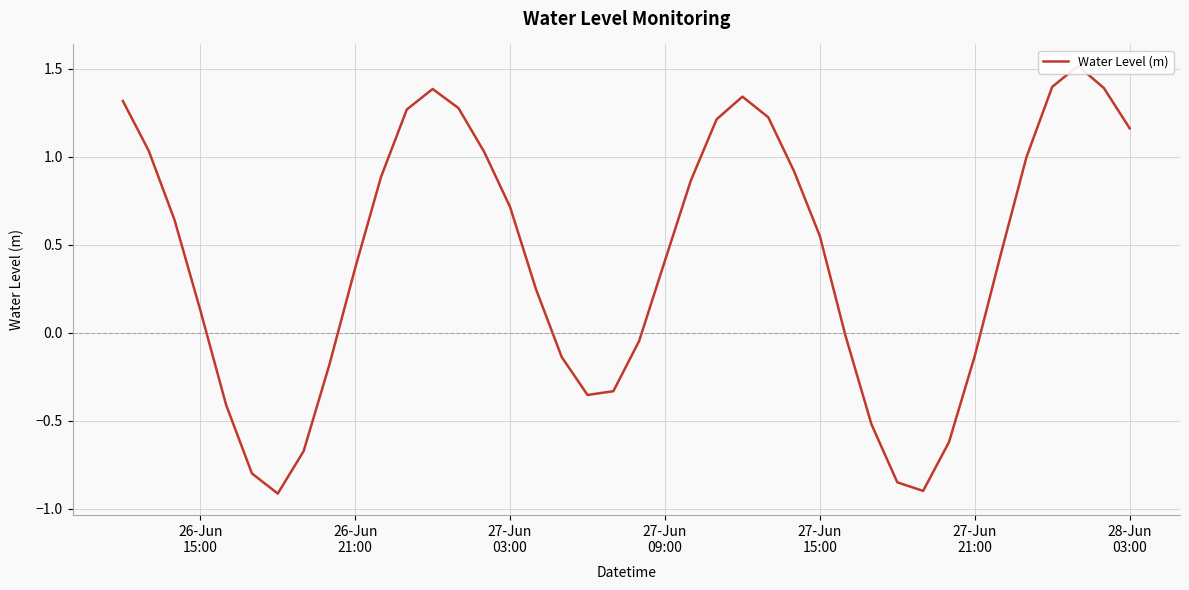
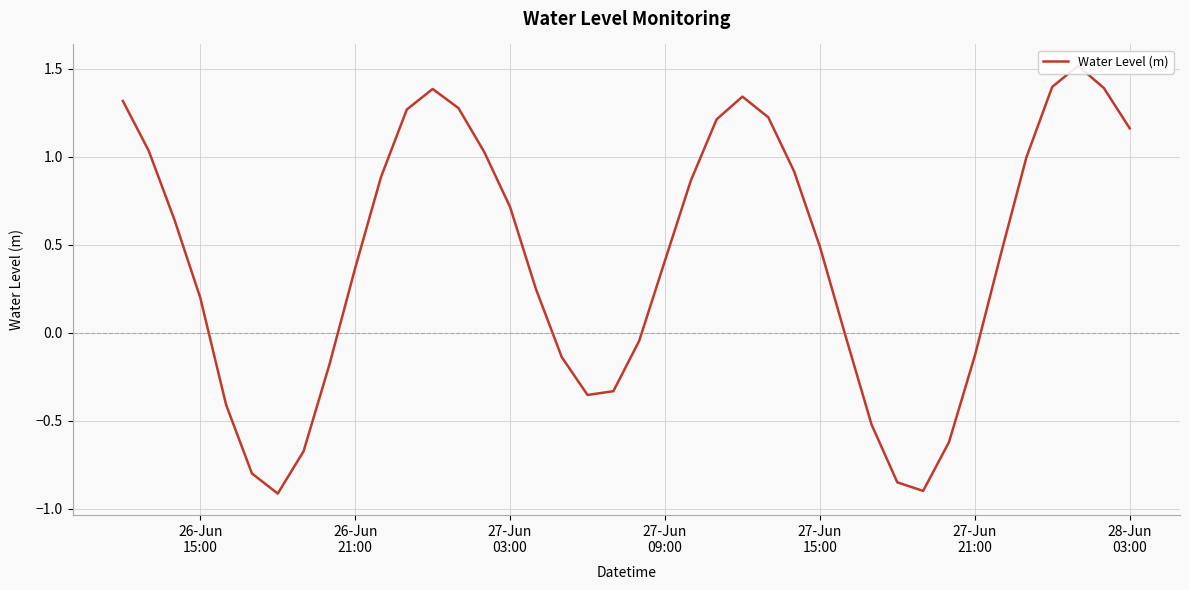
26-Jun 15:00: 0.13 -> 0.20
27-Jun 15:00: 0.55 -> 0.49
